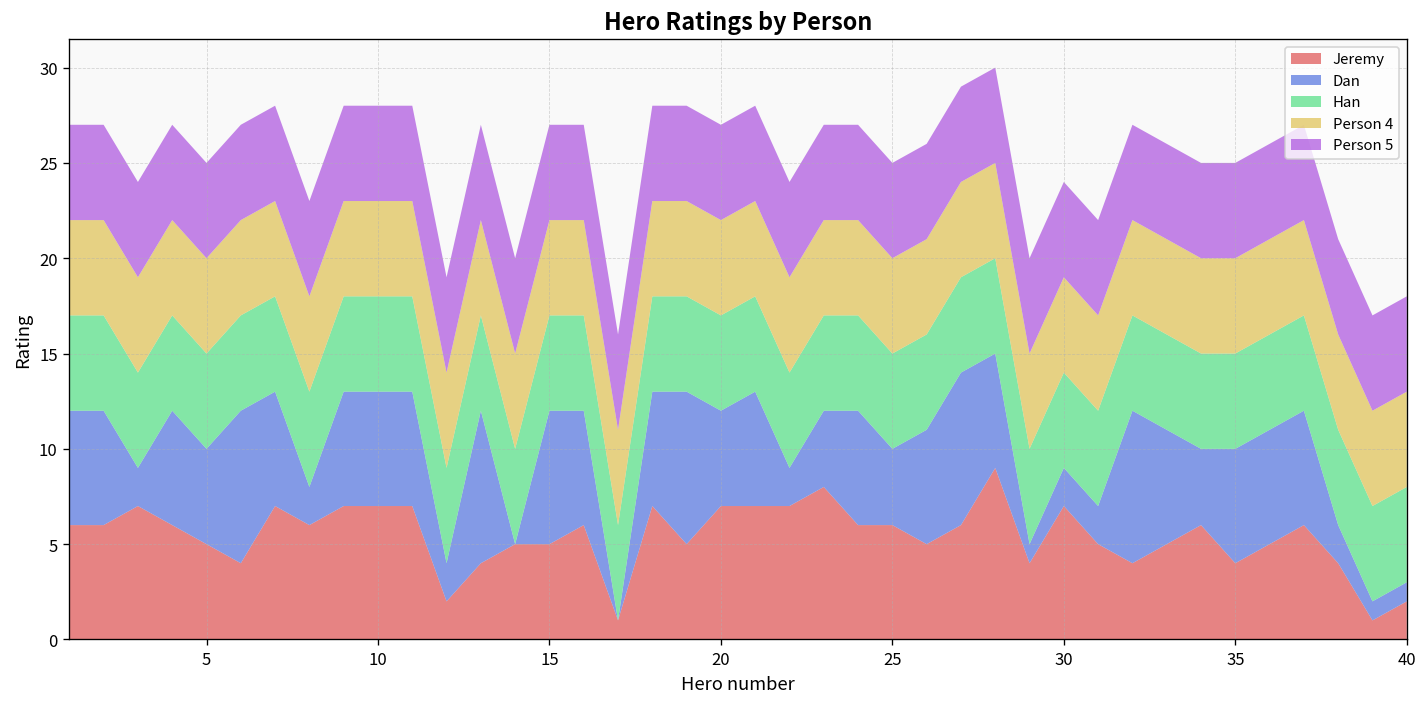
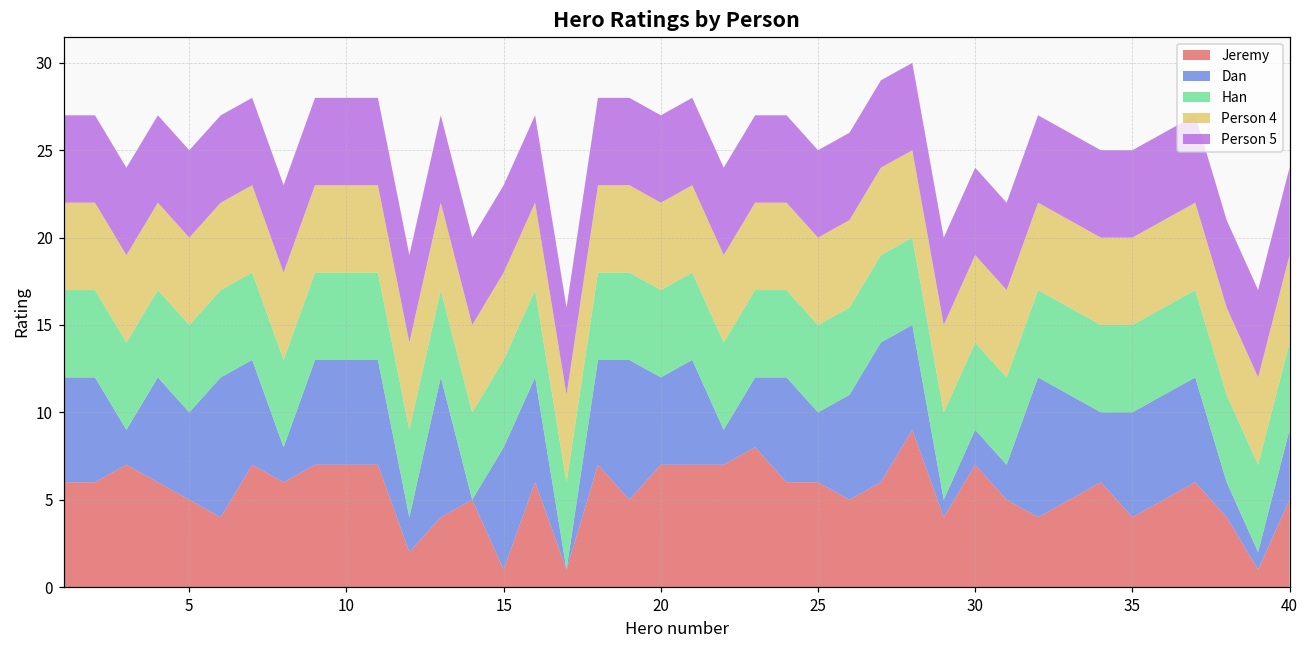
Jeremy, 15: 5 -> 1
Jeremy, 40: 2 -> 5
Dan, 40: 1 -> 4
